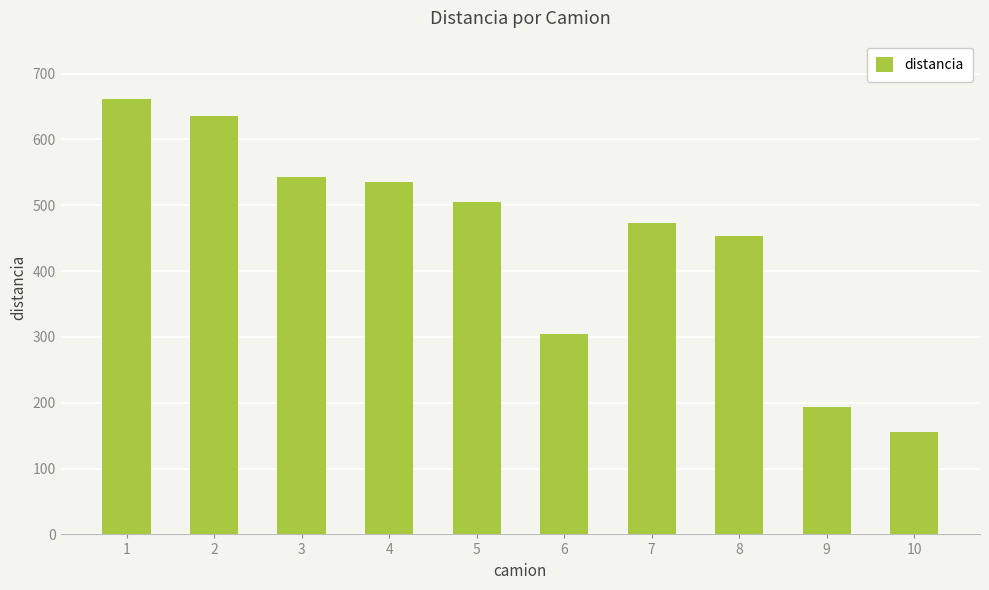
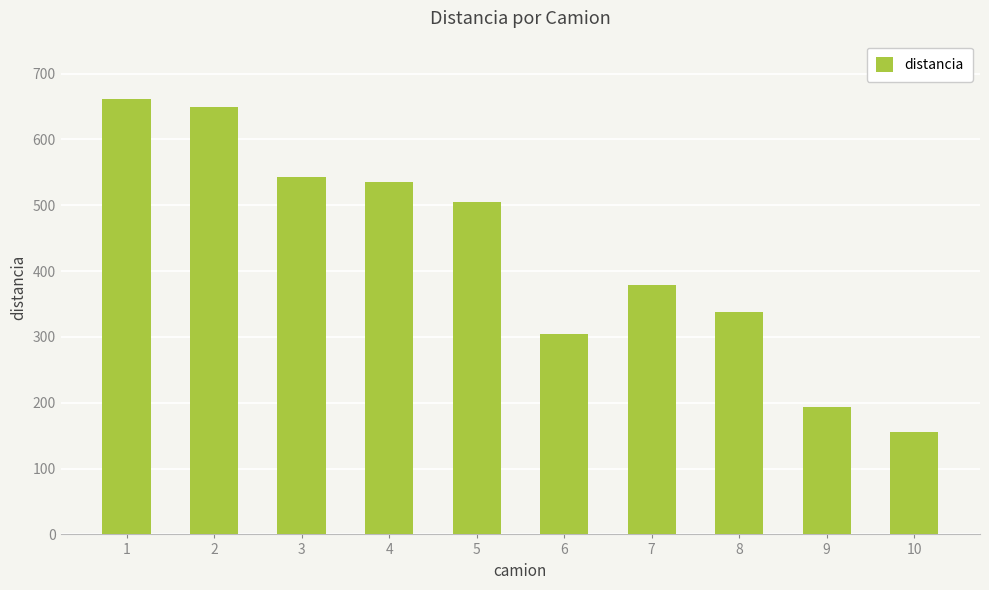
2: 640 -> 650
7: 470 -> 380
8: 450 -> 340
